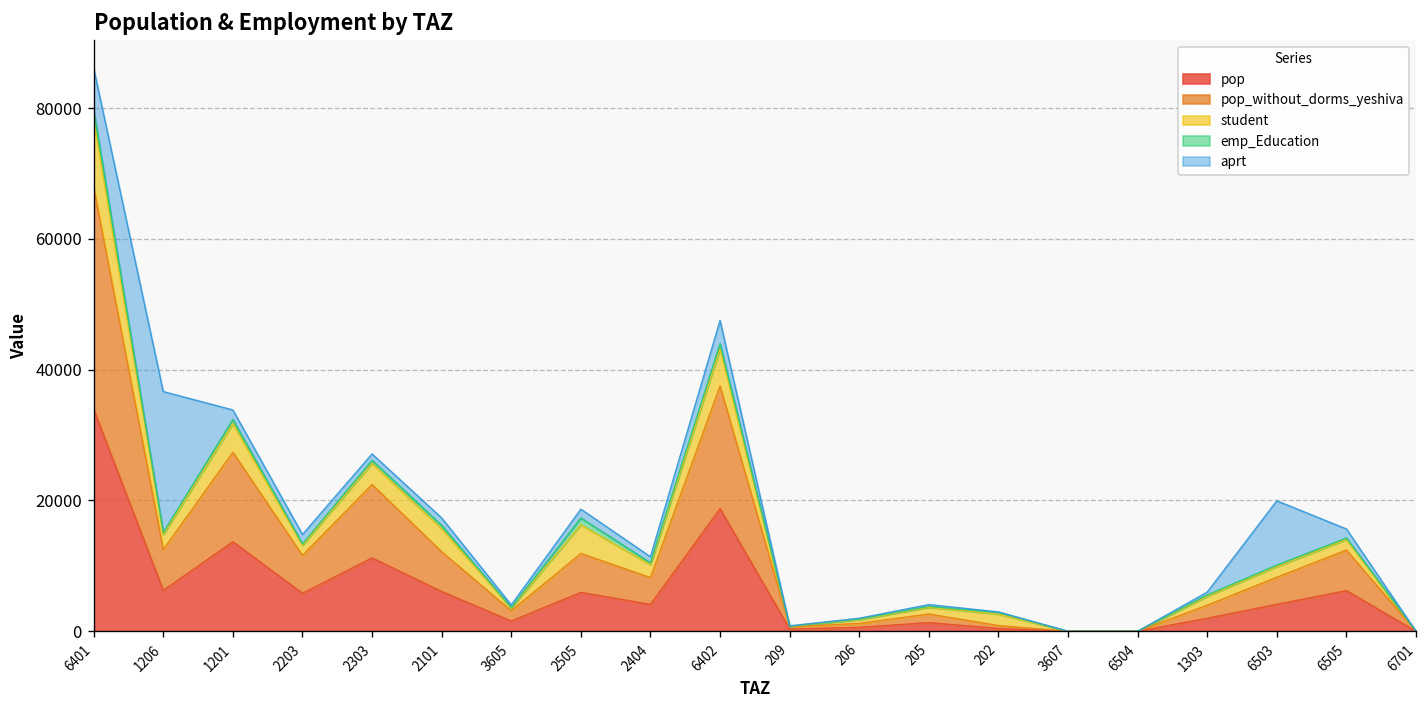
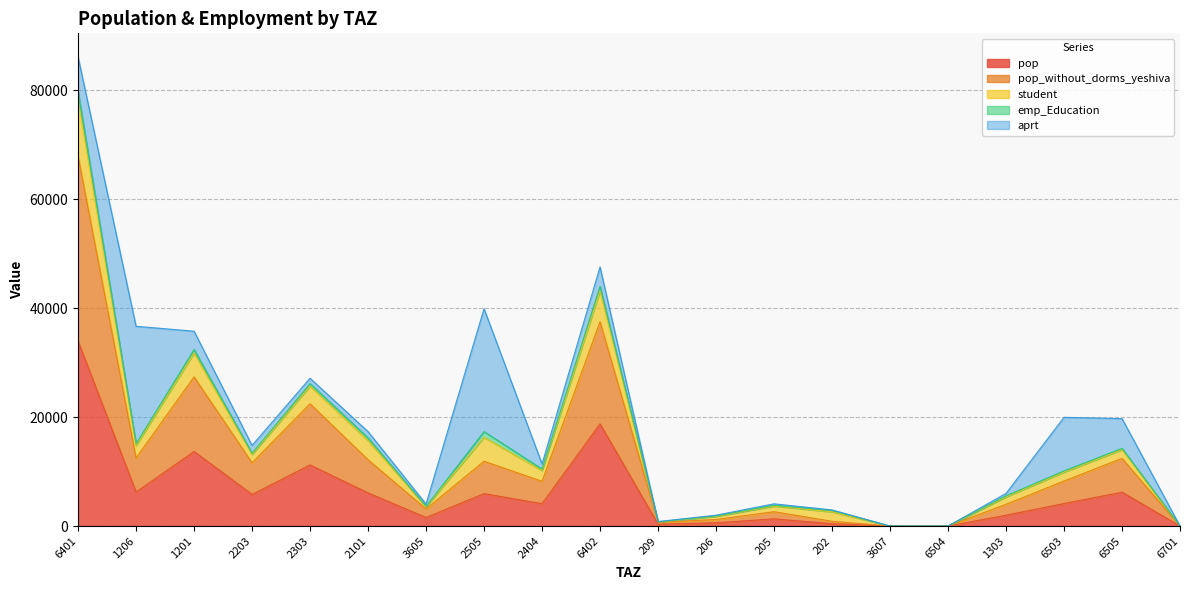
aprt, 1201: 1000 -> 3000
aprt, 2505: 1000 -> 23000
aprt, 6505: 1000 -> 5000
